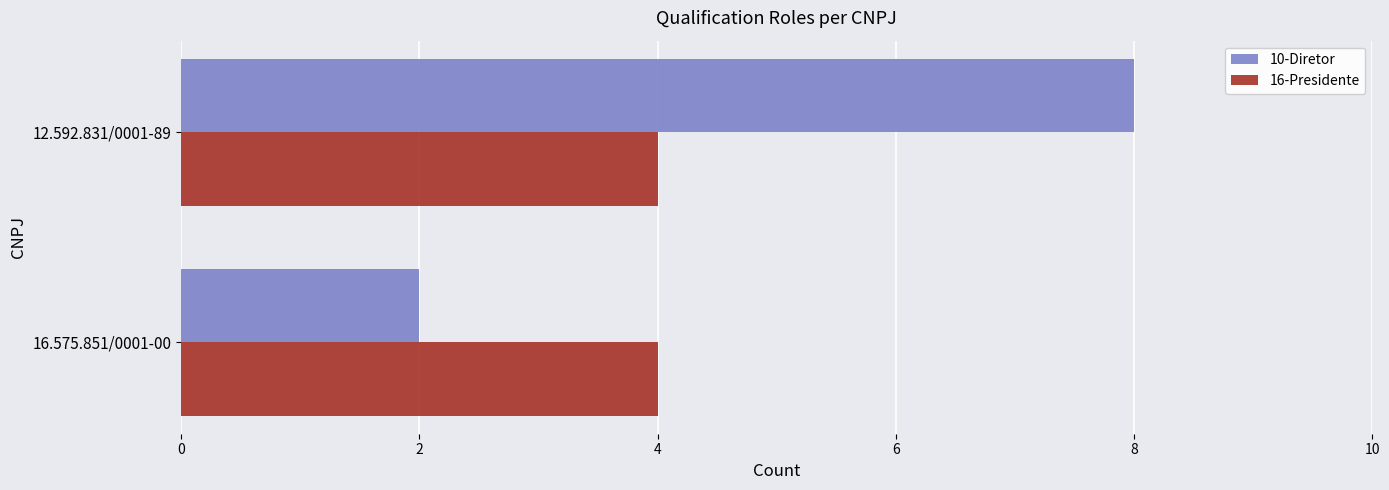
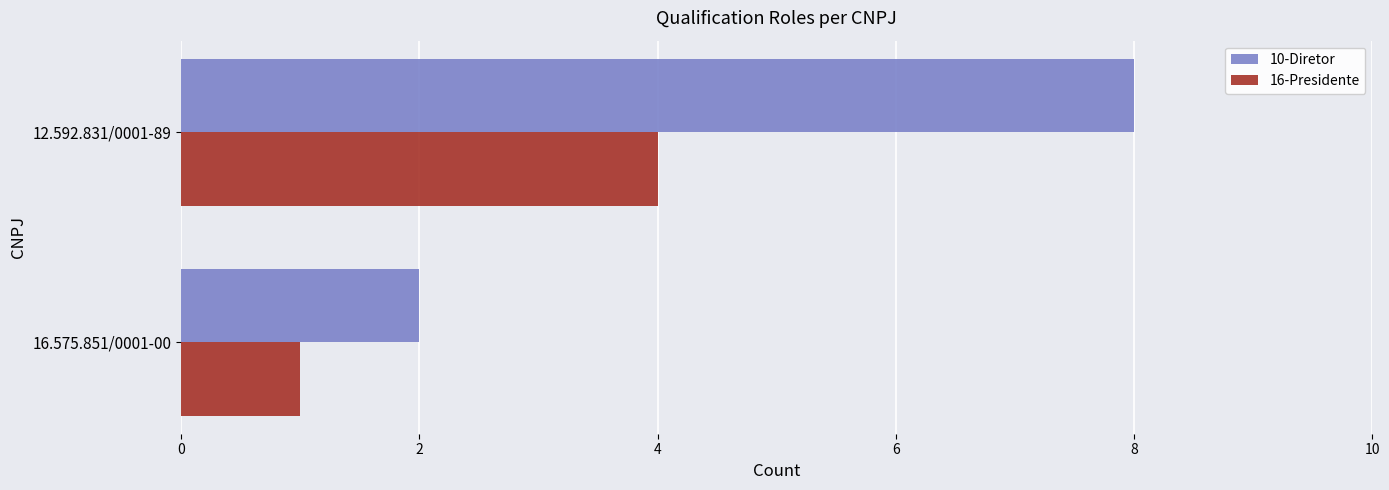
16-Presidente, 16.575.851/0001-00: 4 -> 1
